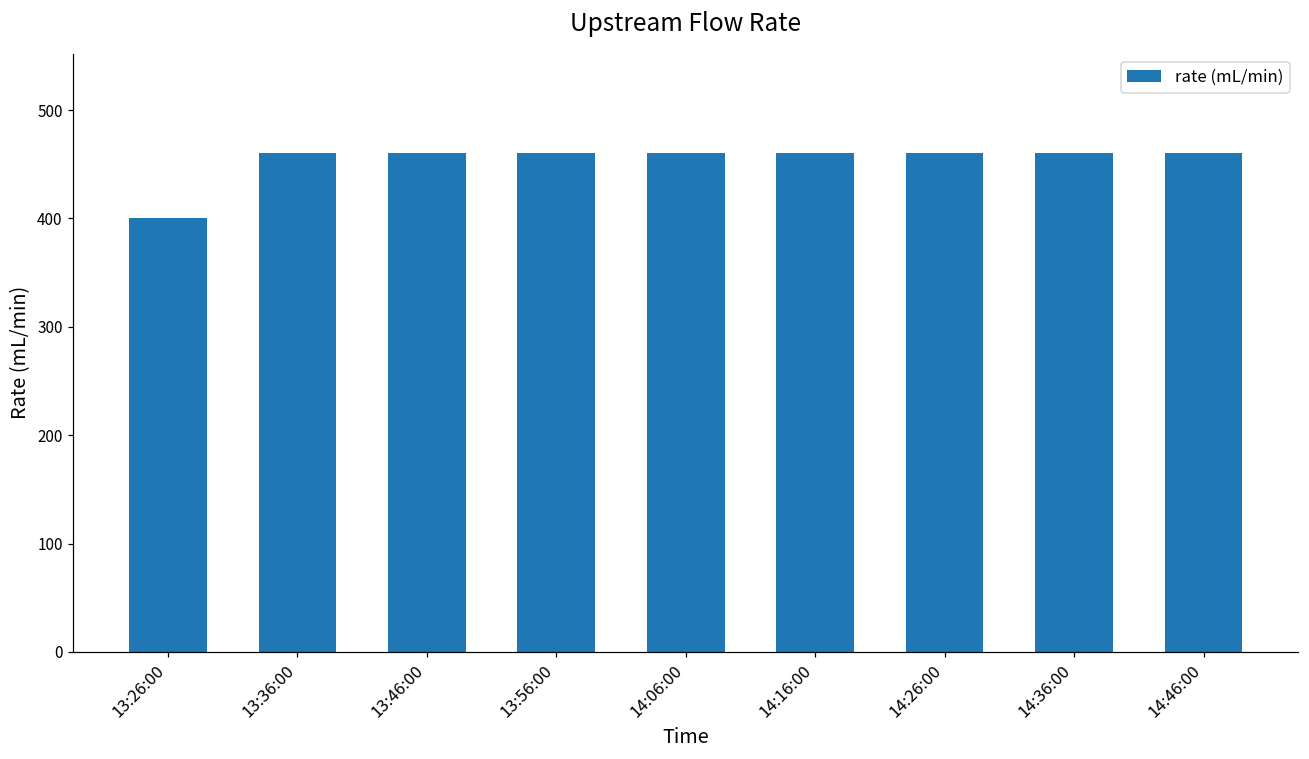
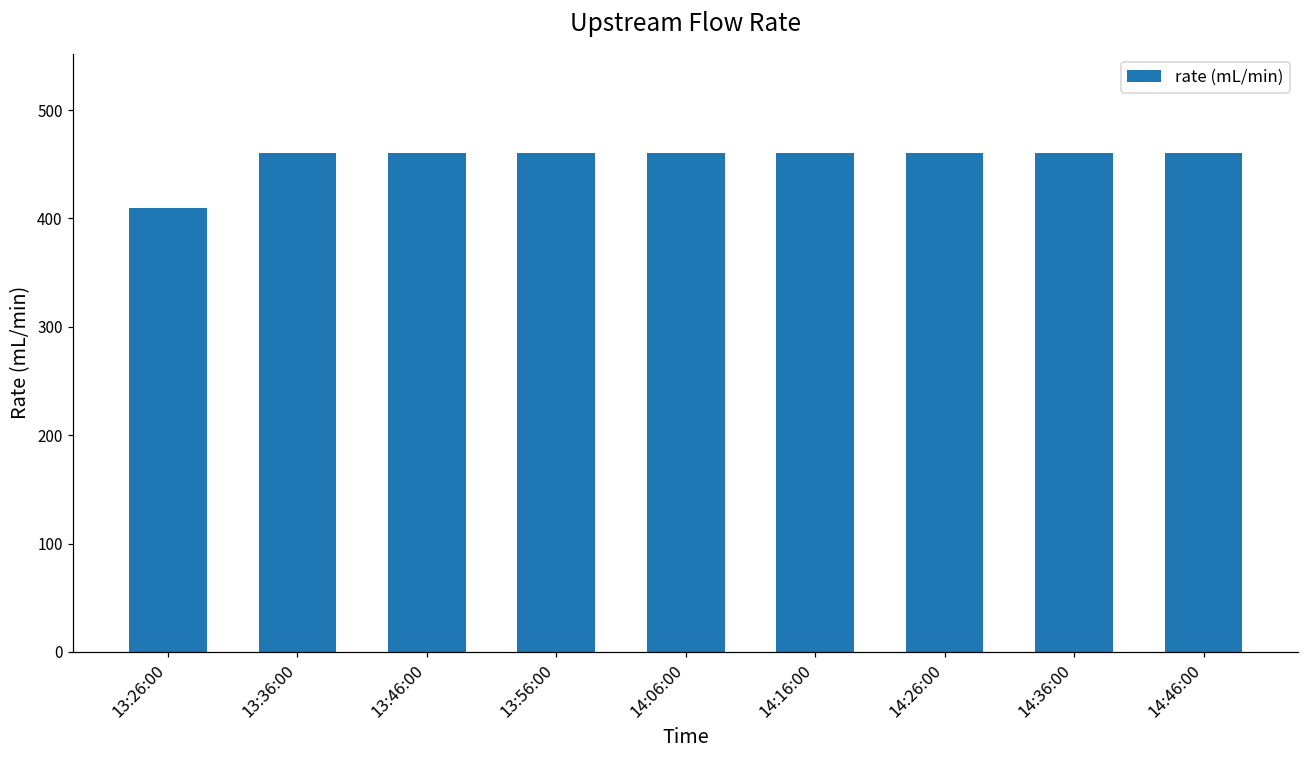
13:26:00: 400 -> 410
